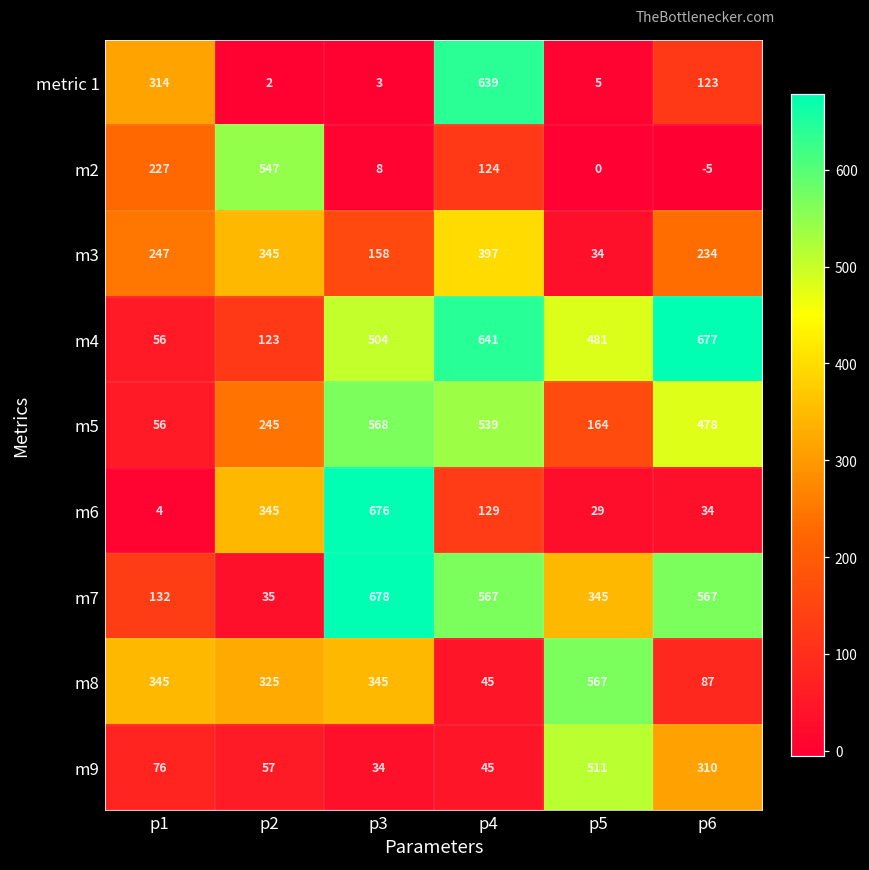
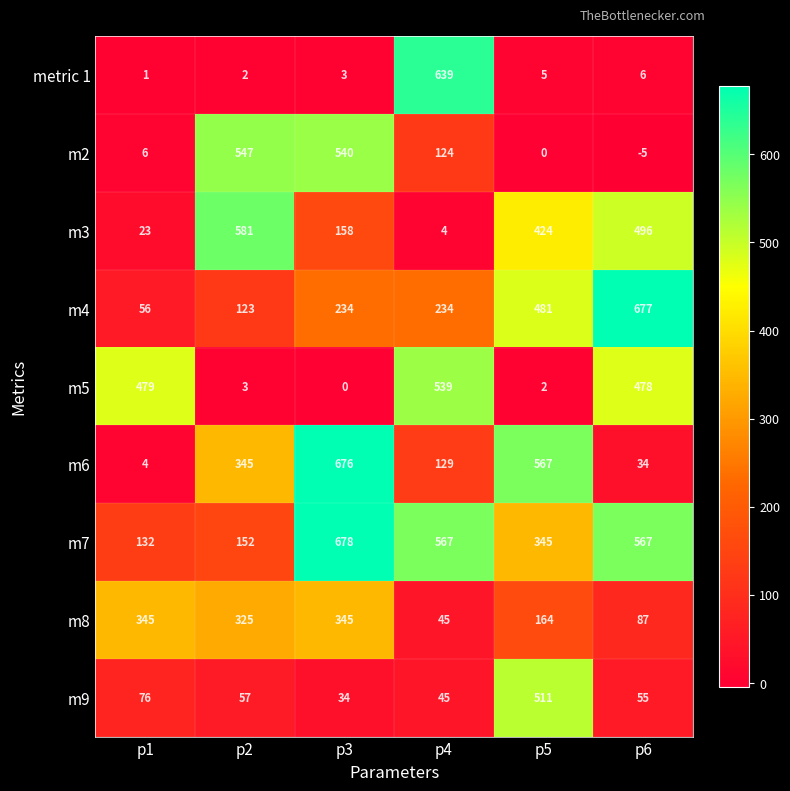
metric 1, p1: 314 -> 1
metric 1, p6: 123 -> 6
m2, p1: 227 -> 6
m2, p3: 8 -> 540
m3, p1: 247 -> 23
m3, p2: 345 -> 581
m3, p4: 397 -> 4
m3, p5: 34 -> 424
m3, p6: 234 -> 496
m4, p3: 504 -> 234
m4, p4: 641 -> 234
m5, p1: 56 -> 479
m5, p2: 245 -> 3
m5, p3: 568 -> 0
m5, p5: 164 -> 2
m6, p5: 29 -> 567
m7, p2: 35 -> 152
m8, p5: 567 -> 164
m9, p6: 310 -> 55
